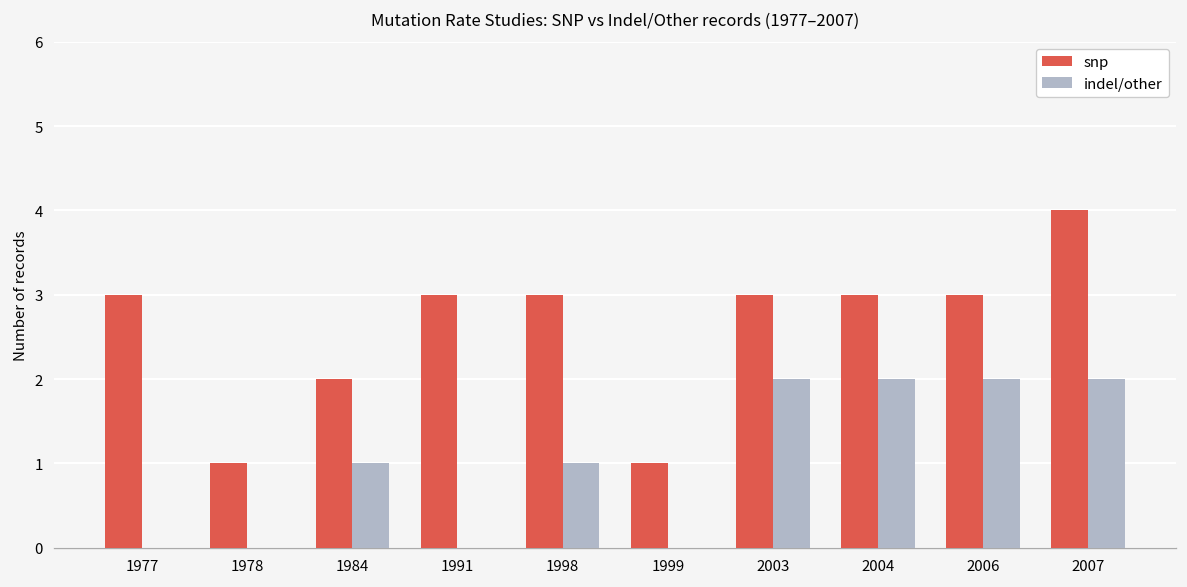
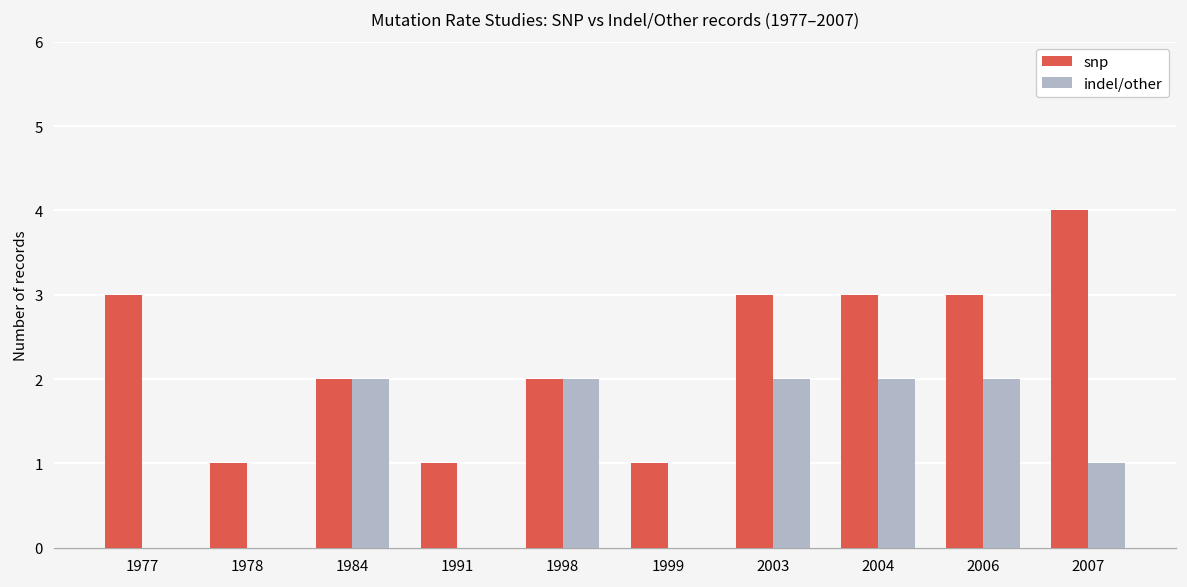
indel/other, 1984: 1 -> 2
snp, 1991: 3 -> 1
snp, 1998: 3 -> 2
indel/other, 1998: 1 -> 2
indel/other, 2007: 2 -> 1
